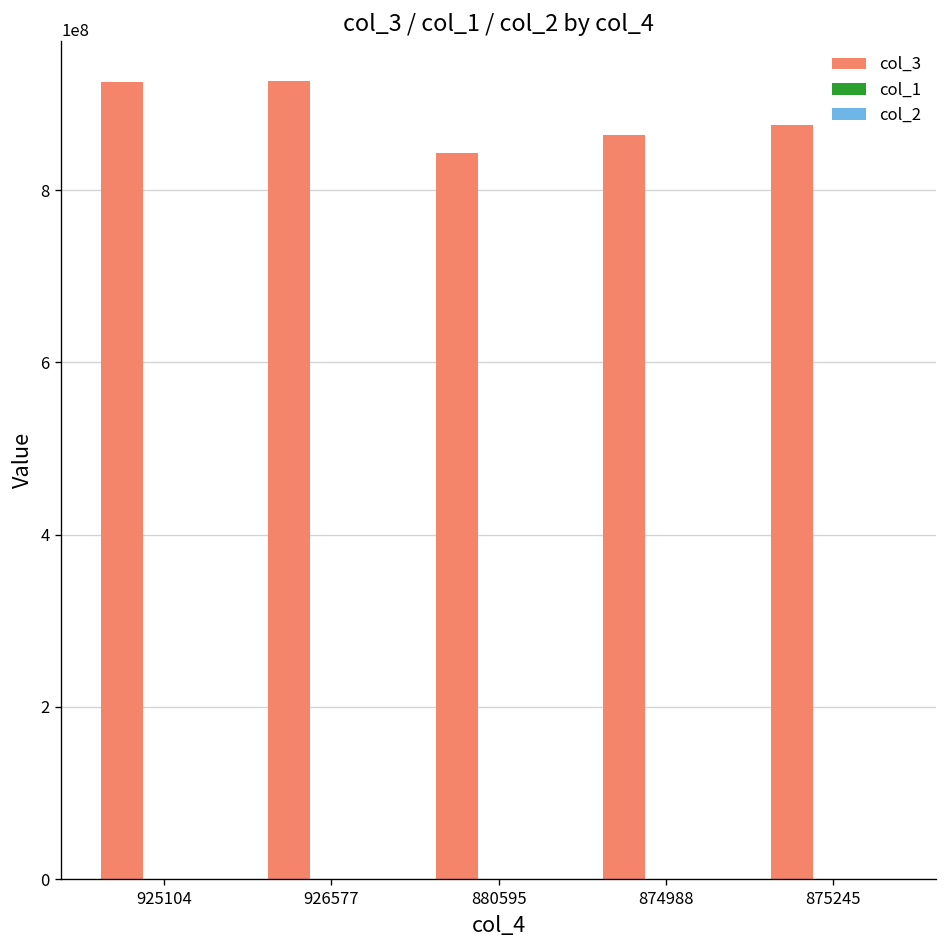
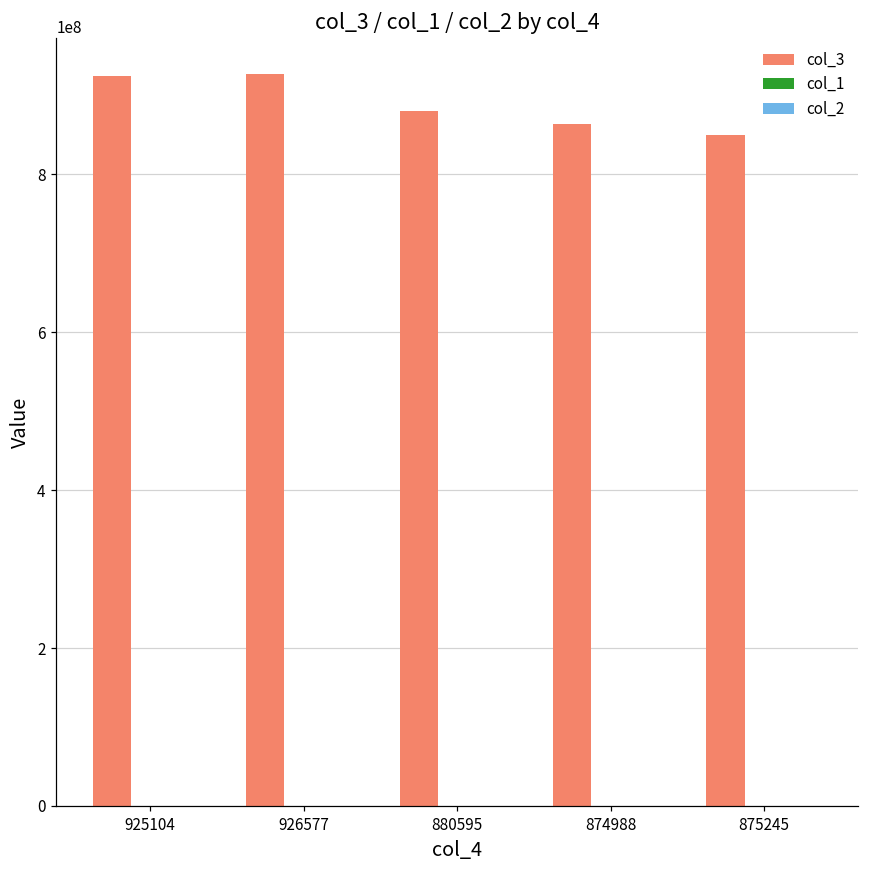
col_3, 880595: 840000000 -> 880000000
col_3, 875245: 880000000 -> 850000000
